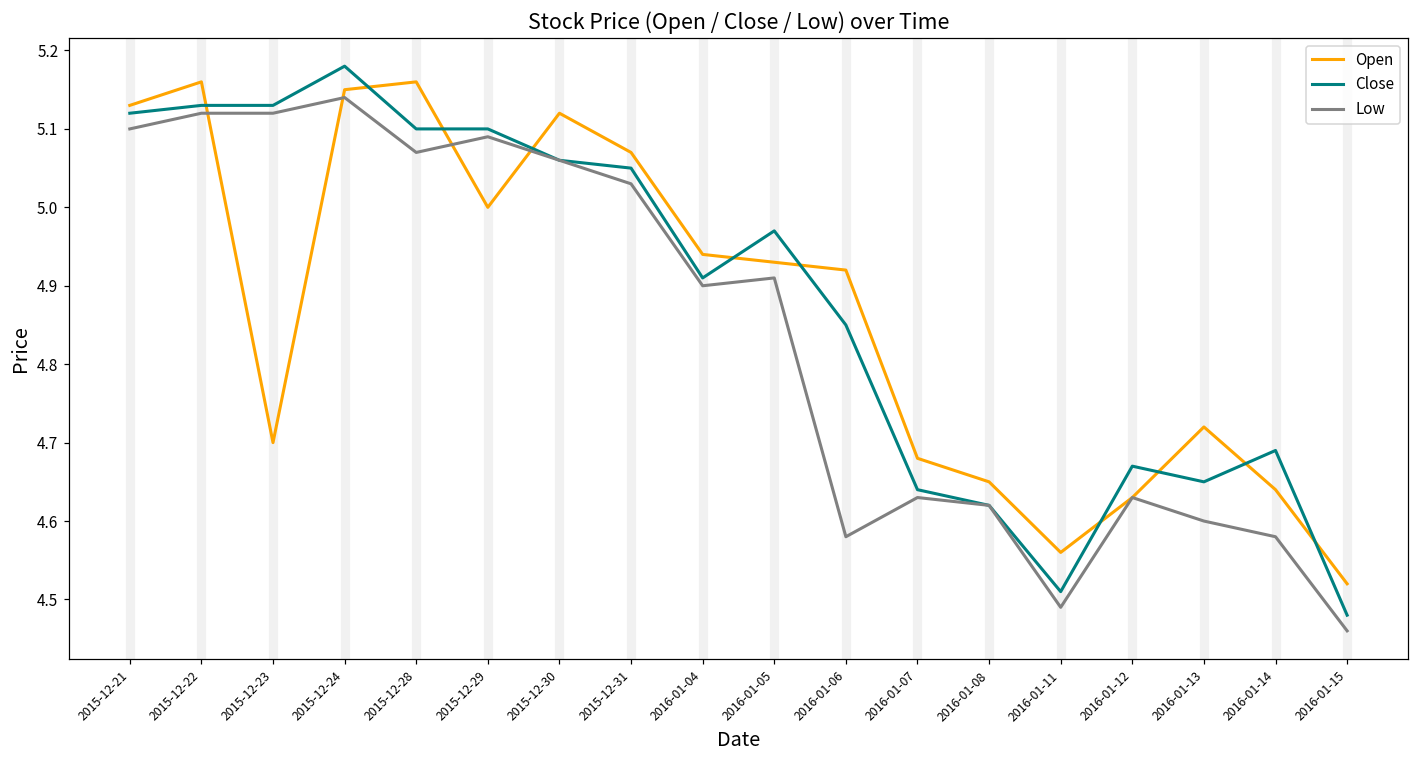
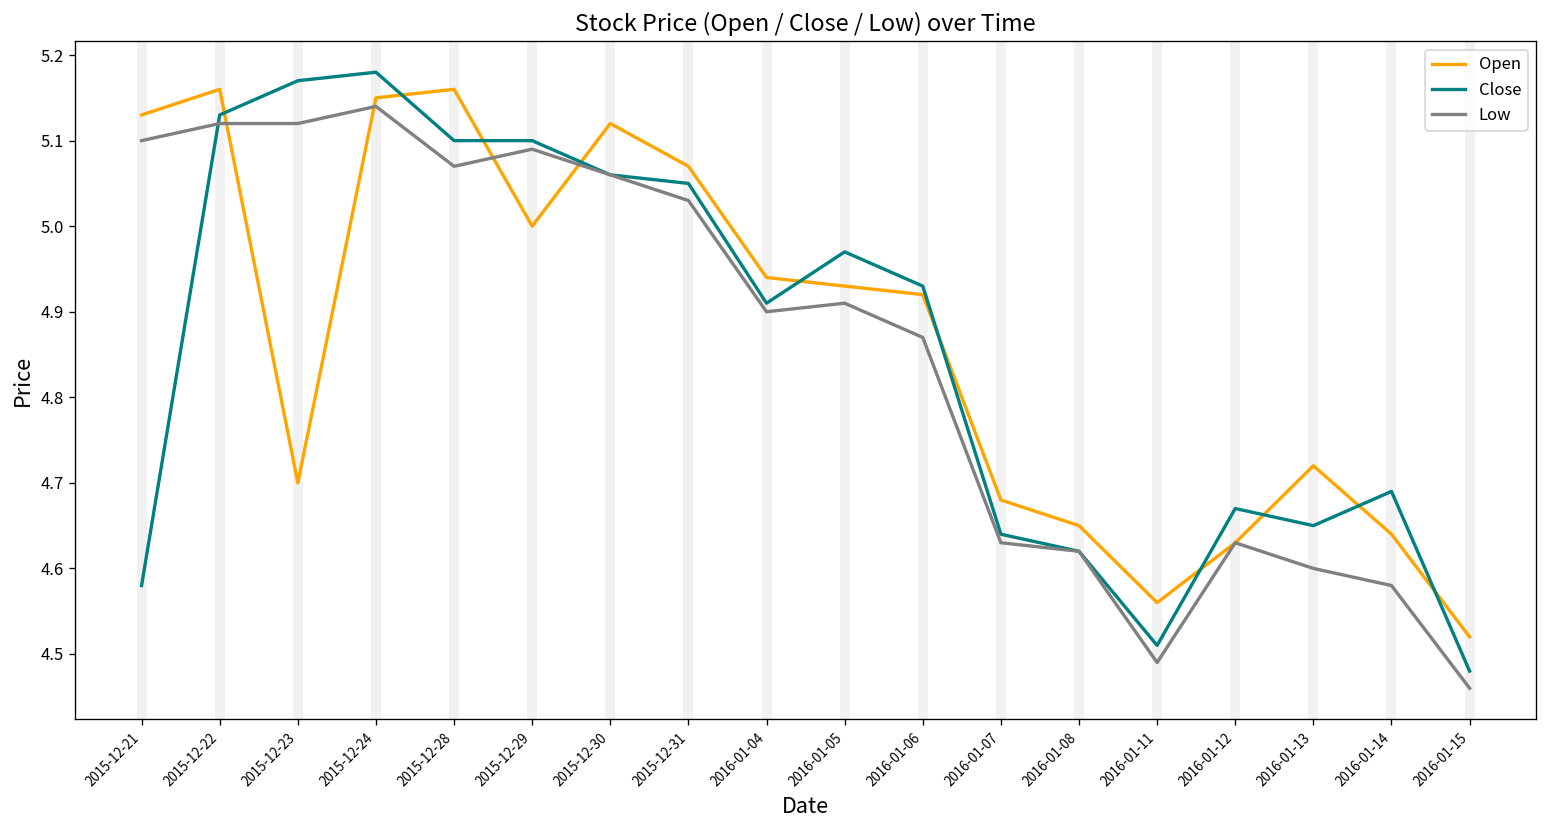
Close, 2015-12-21: 5.12 -> 4.58
Close, 2015-12-23: 5.13 -> 5.17
Close, 2016-01-06: 4.85 -> 4.93
Low, 2016-01-06: 4.58 -> 4.87
